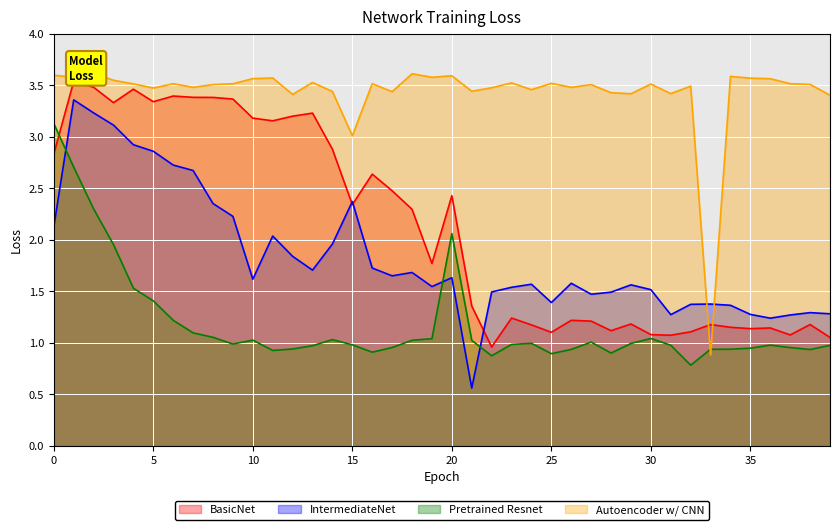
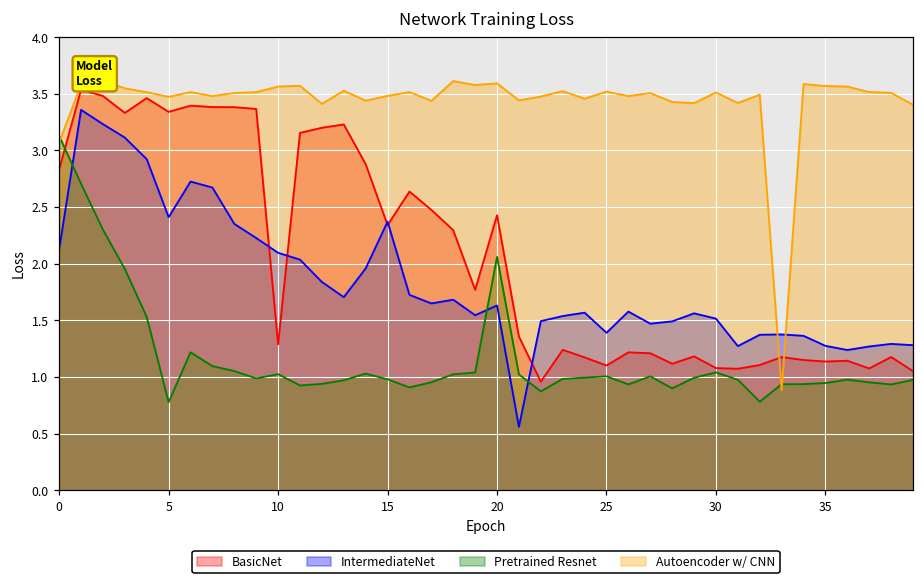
Autoencoder w/ CNN, 0: 3.60 -> 3.07
IntermediateNet, 5: 2.86 -> 2.41
Pretrained Resnet, 5: 1.41 -> 0.78
BasicNet, 10: 3.18 -> 1.29
IntermediateNet, 10: 1.62 -> 2.10
Autoencoder w/ CNN, 15: 3.01 -> 3.48
Pretrained Resnet, 25: 0.89 -> 1.01
